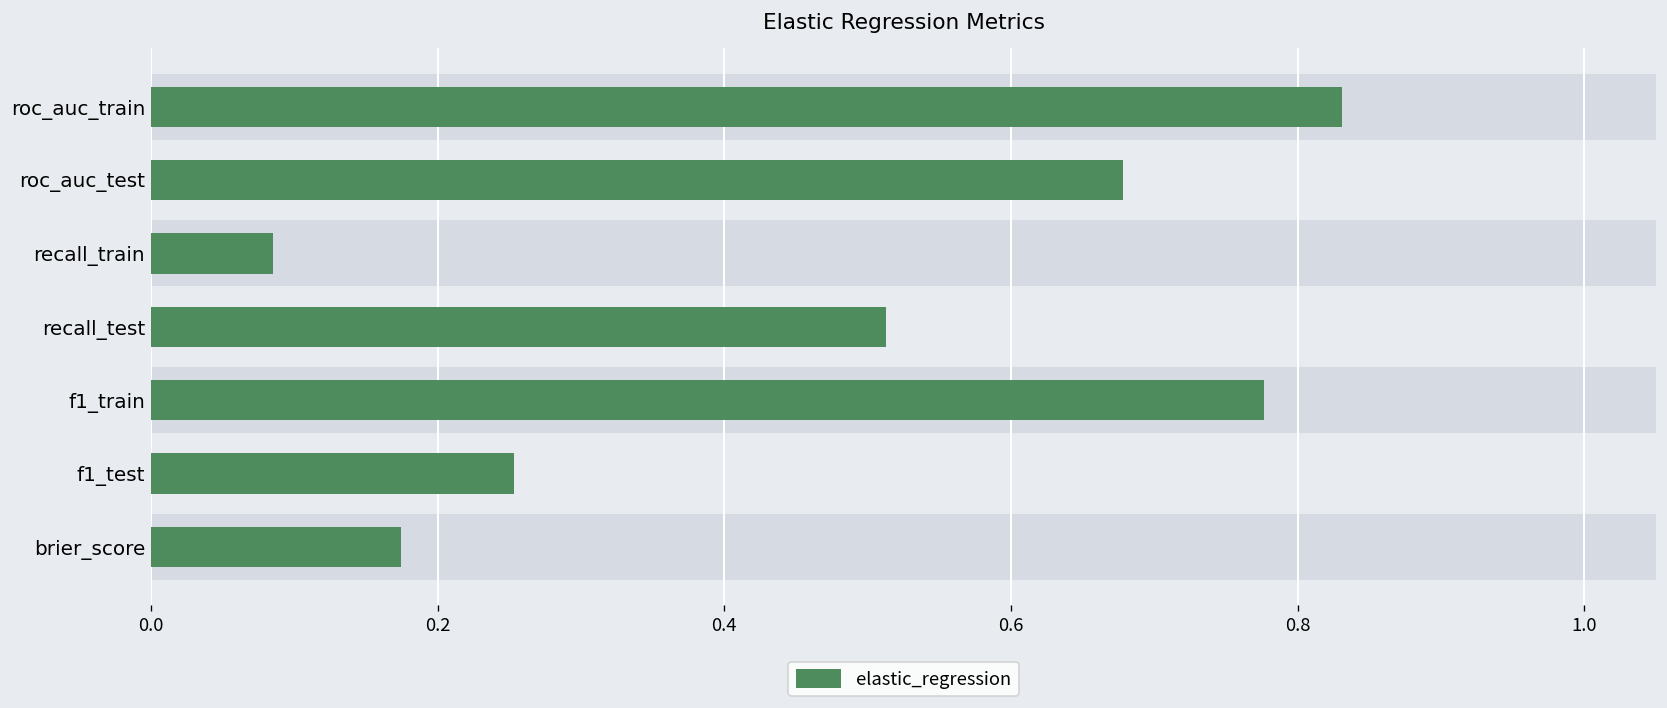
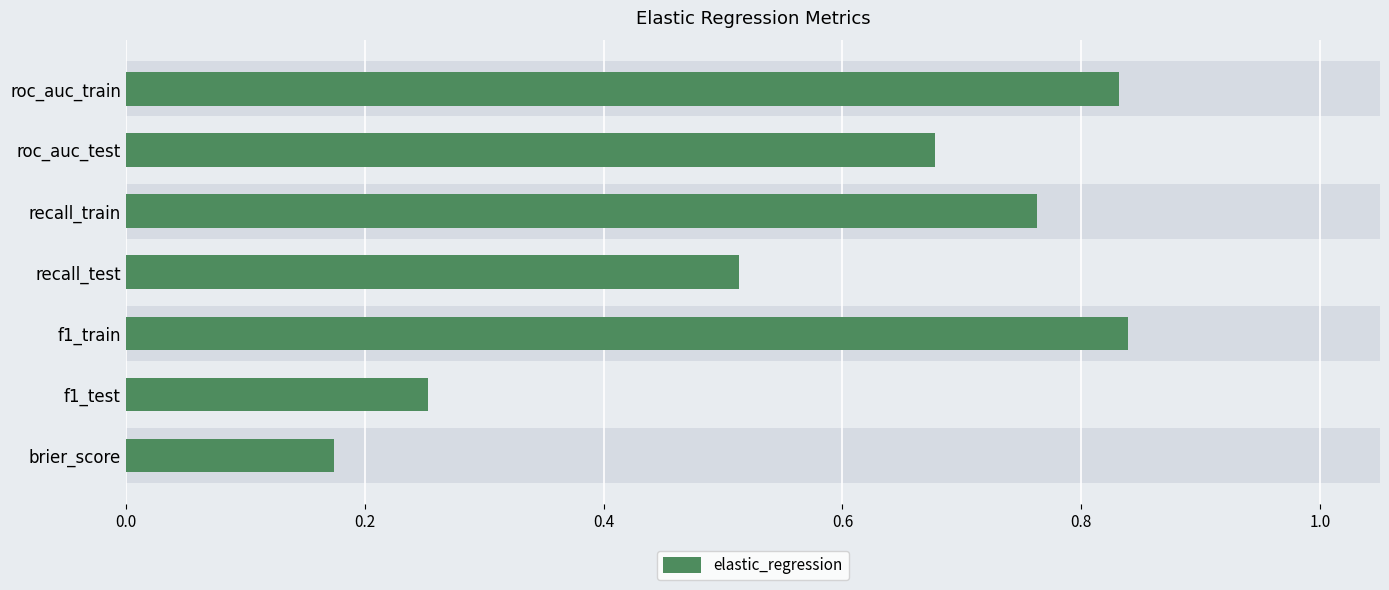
elastic_regression, recall_train: 0.085 -> 0.763
elastic_regression, f1_train: 0.777 -> 0.839
